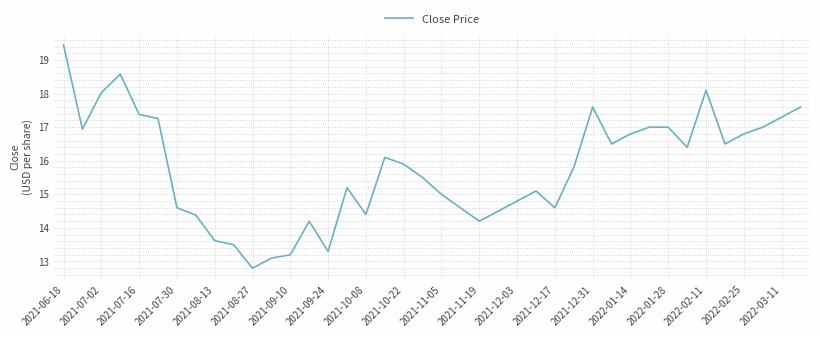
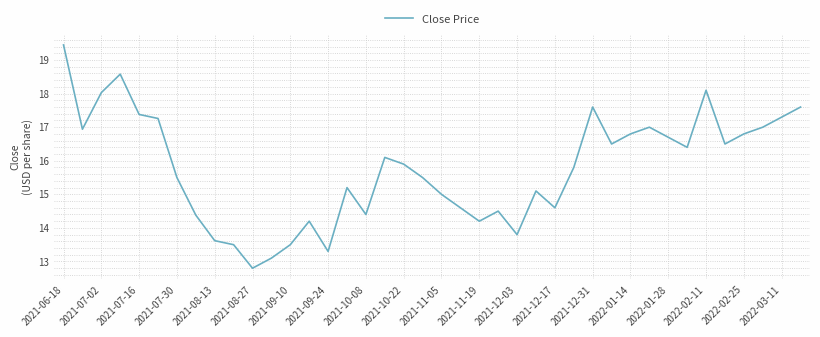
2021-07-30: 14.6 -> 15.5
2021-09-10: 13.2 -> 13.5
2021-12-03: 14.8 -> 13.8
2022-01-28: 17.0 -> 16.7
